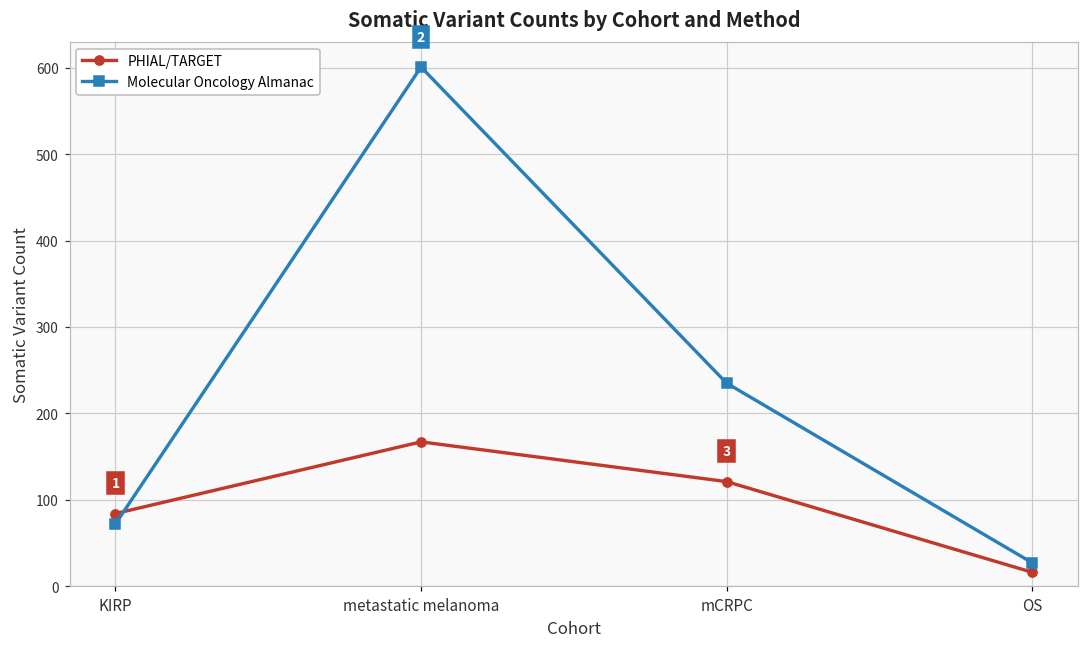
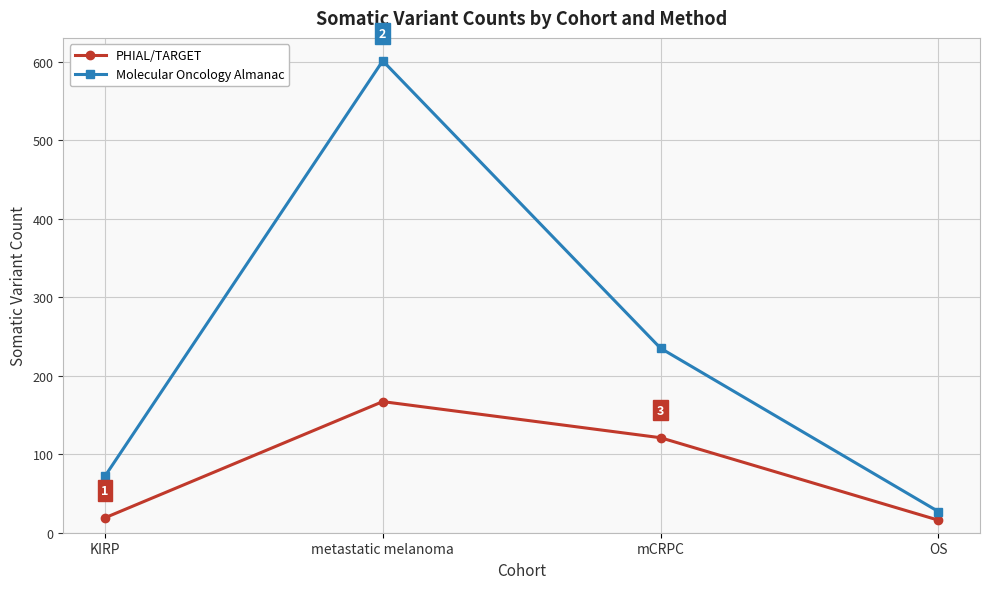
PHIAL/TARGET, KIRP: 80 -> 20
